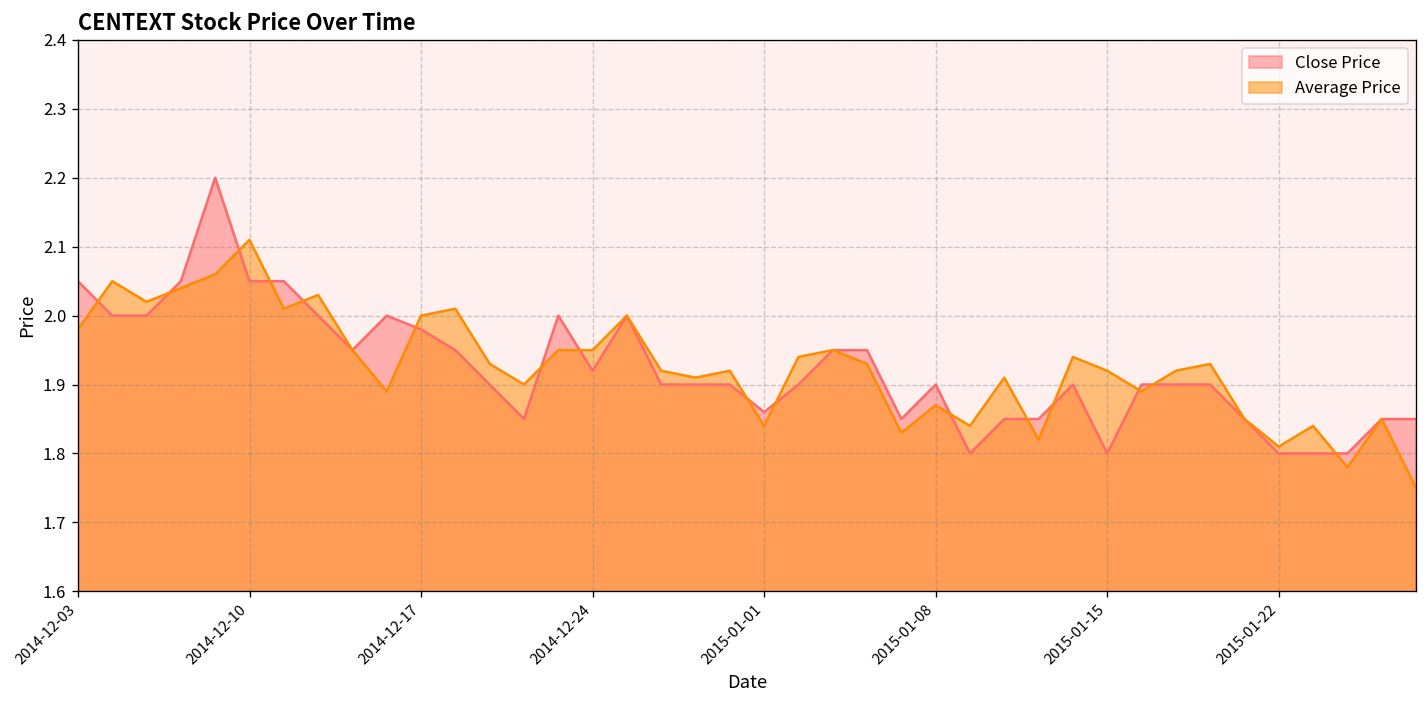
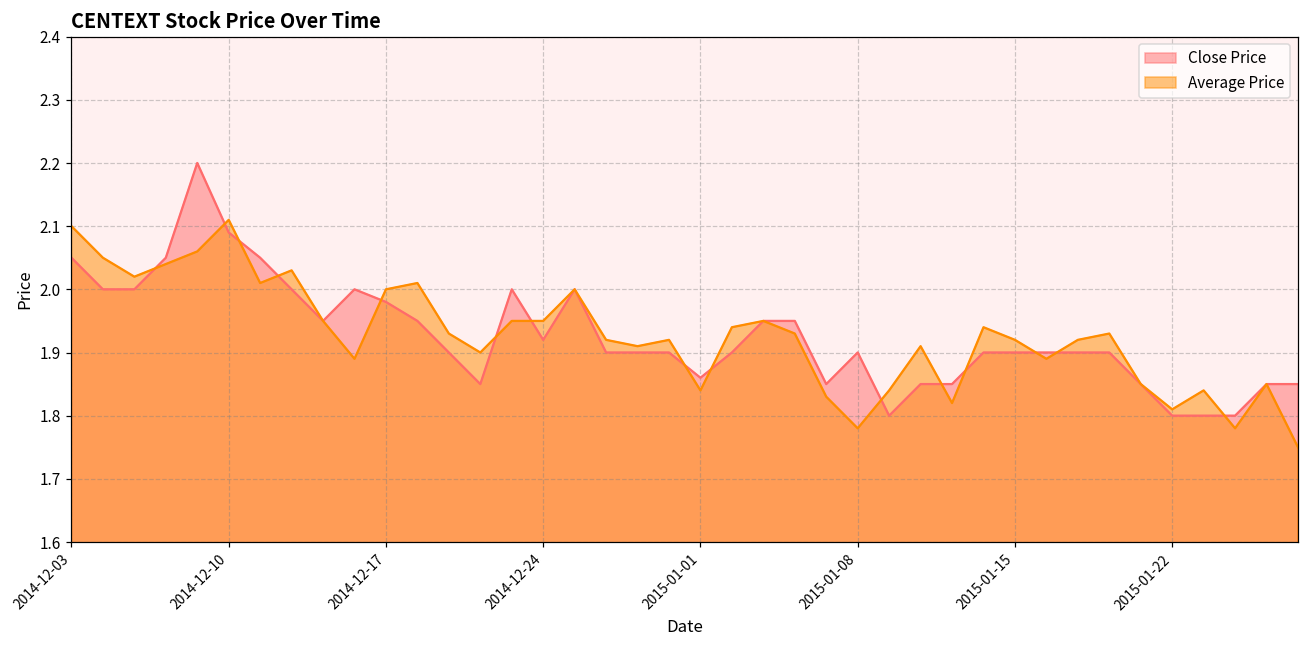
Average Price, 2014-12-03: 1.98 -> 2.10
Close Price, 2014-12-10: 2.05 -> 2.09
Average Price, 2015-01-08: 1.87 -> 1.78
Close Price, 2015-01-15: 1.8 -> 1.9
